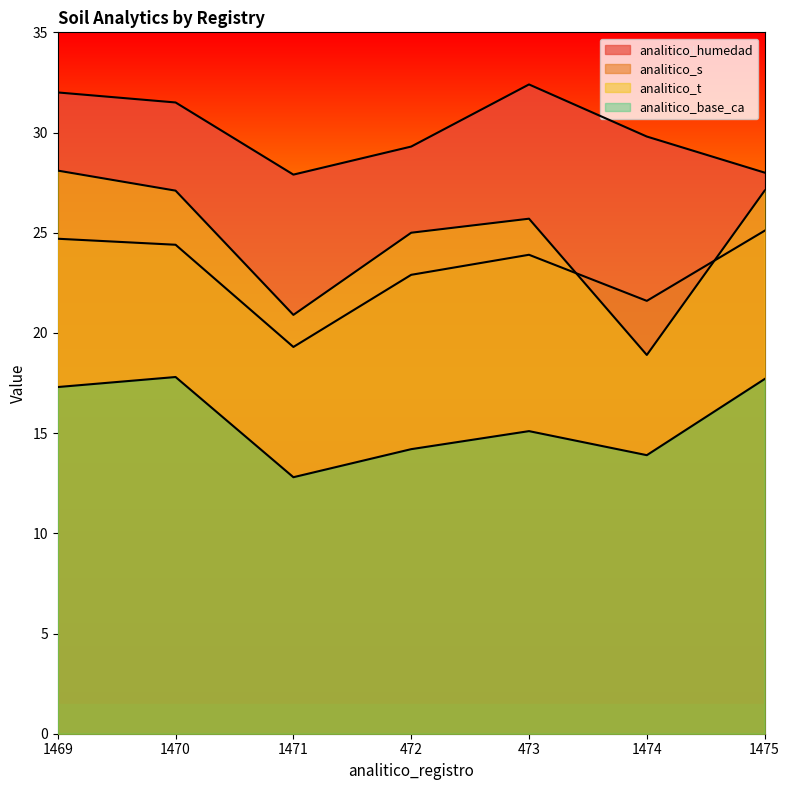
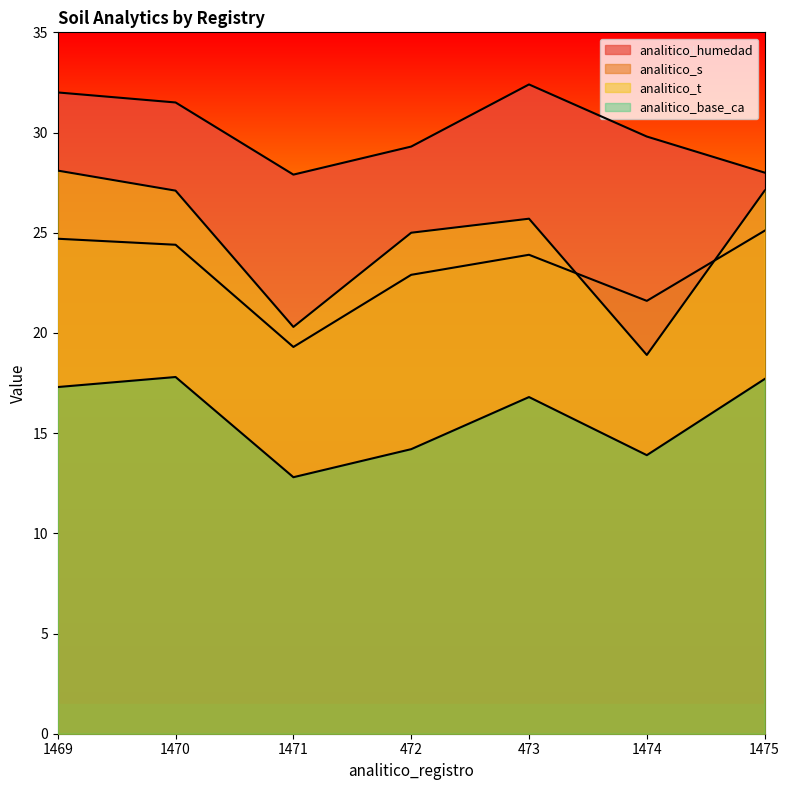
analitico_t, 1471: 20.9 -> 20.3
analitico_base_ca, 473: 15.1 -> 16.8
